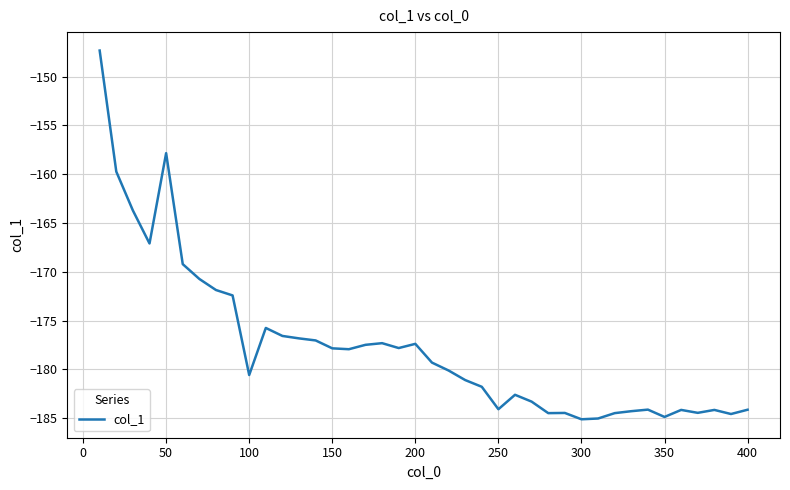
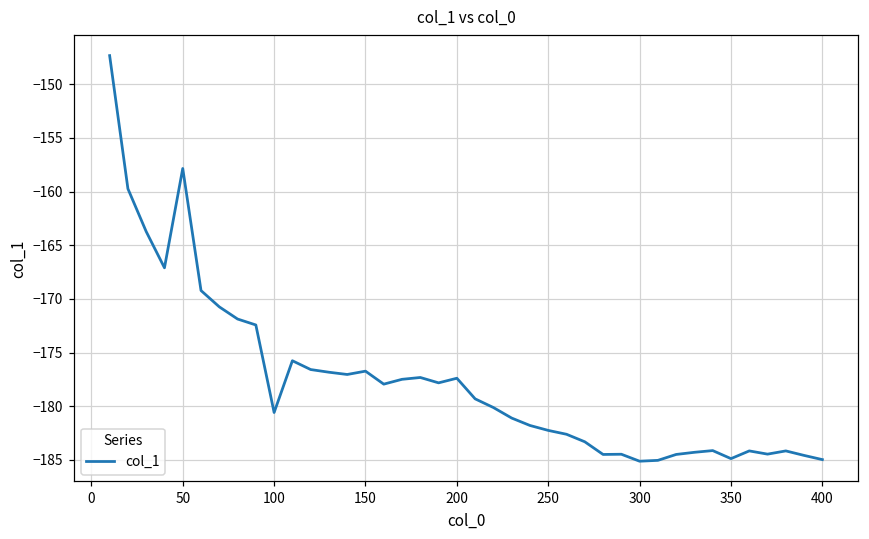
150: -178 -> -177
250: -184 -> -182
400: -184 -> -185
